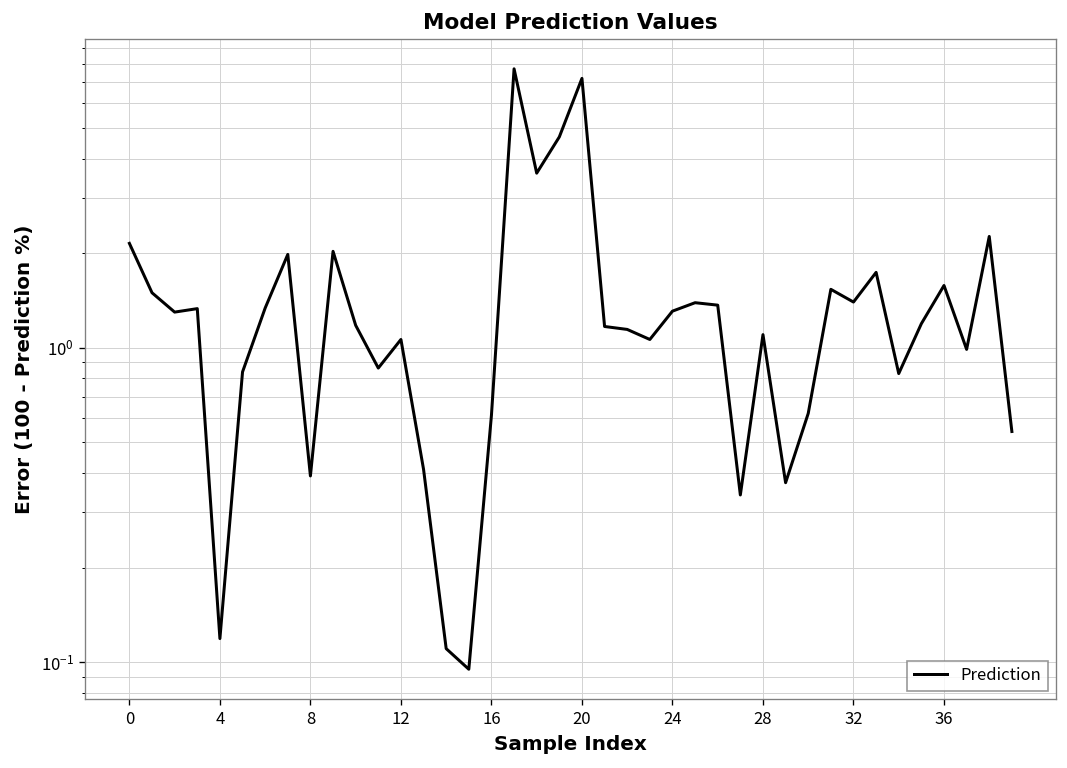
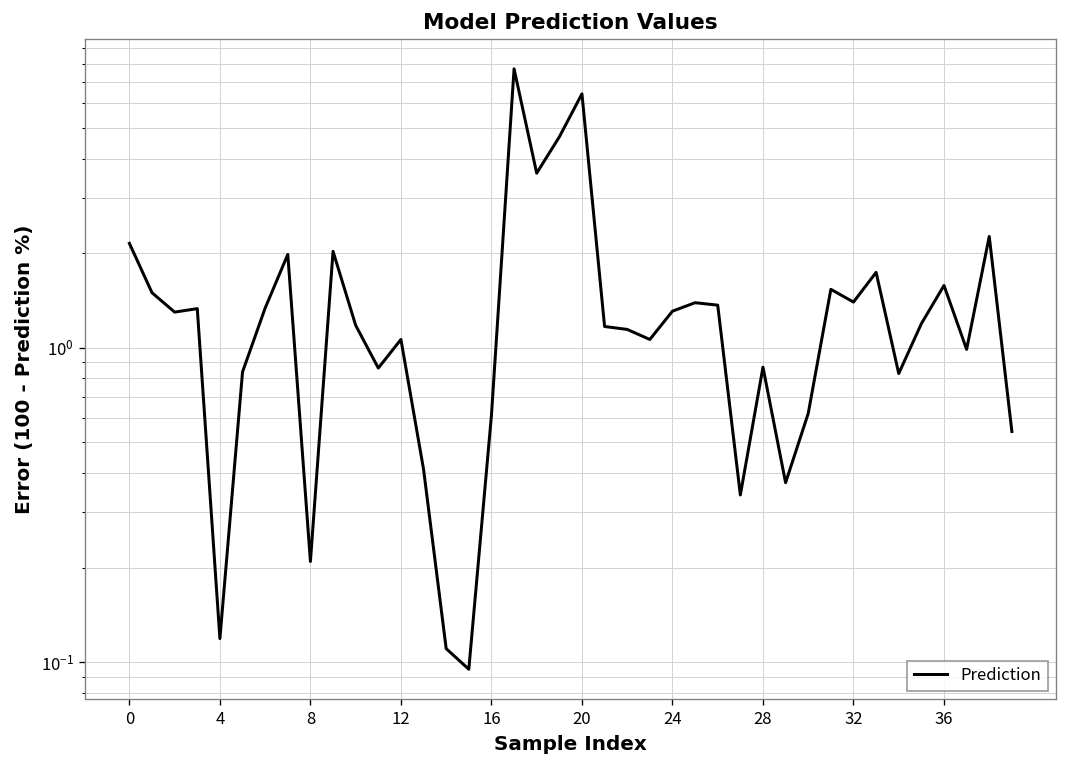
8: 0.39 -> 0.21
20: 7.2 -> 6.4
28: 1.10 -> 0.87
